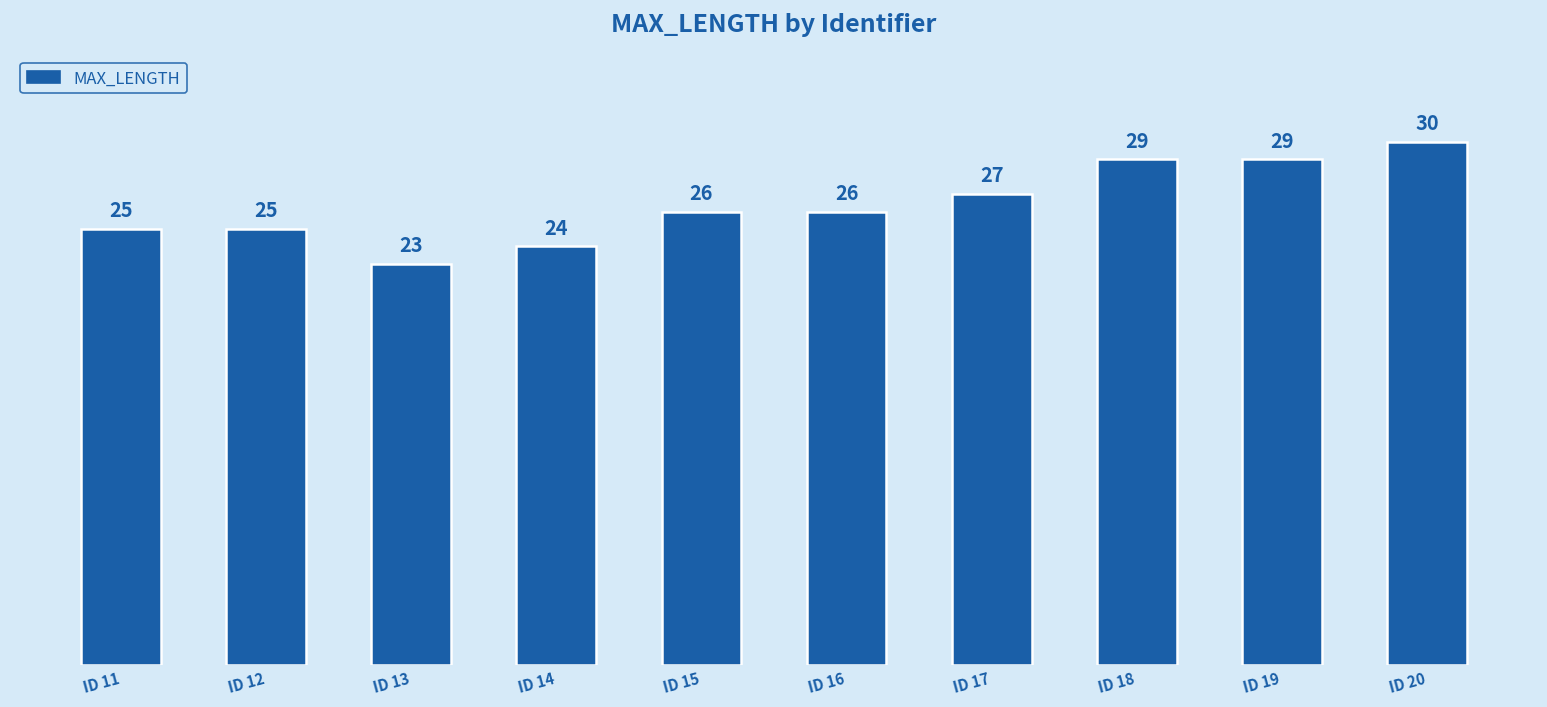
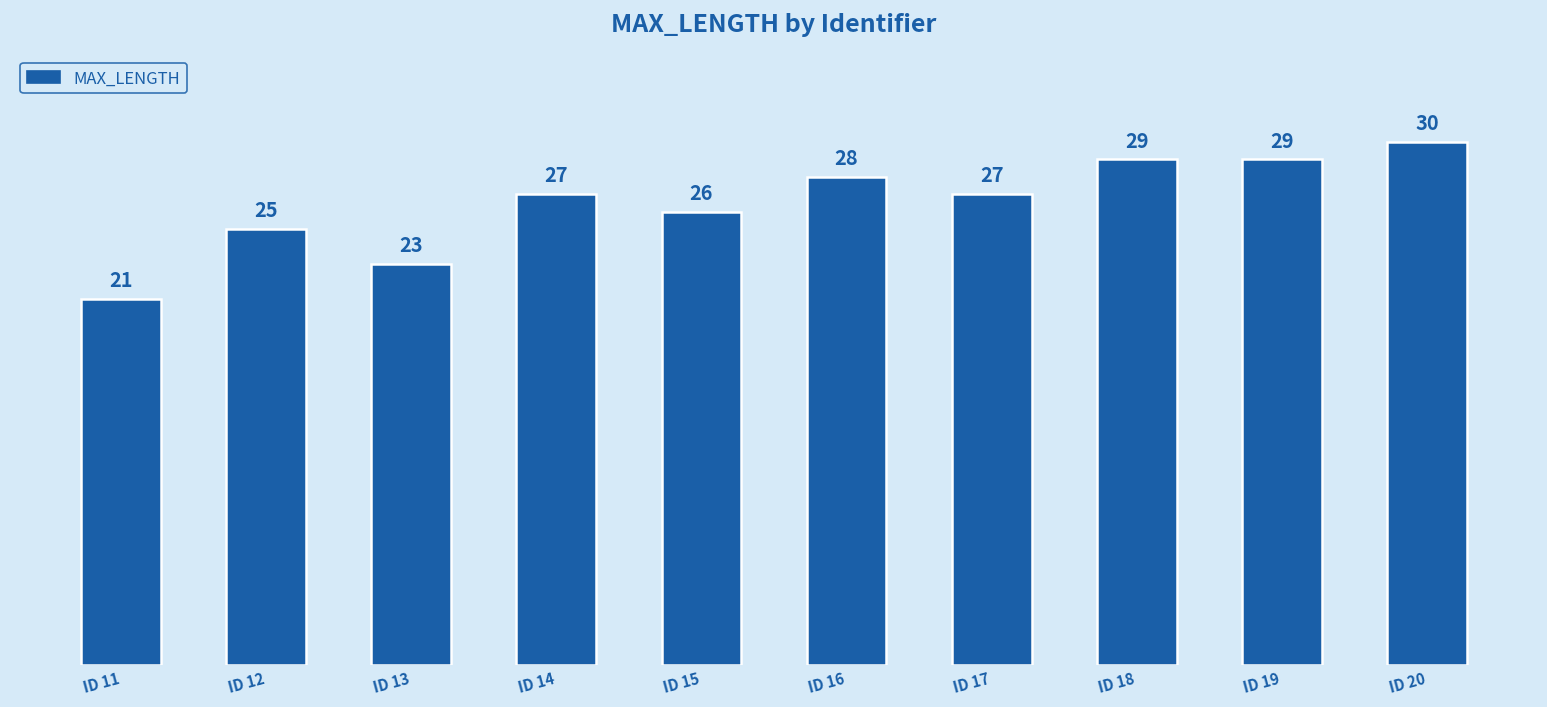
ID 11: 25 -> 21
ID 14: 24 -> 27
ID 16: 26 -> 28
